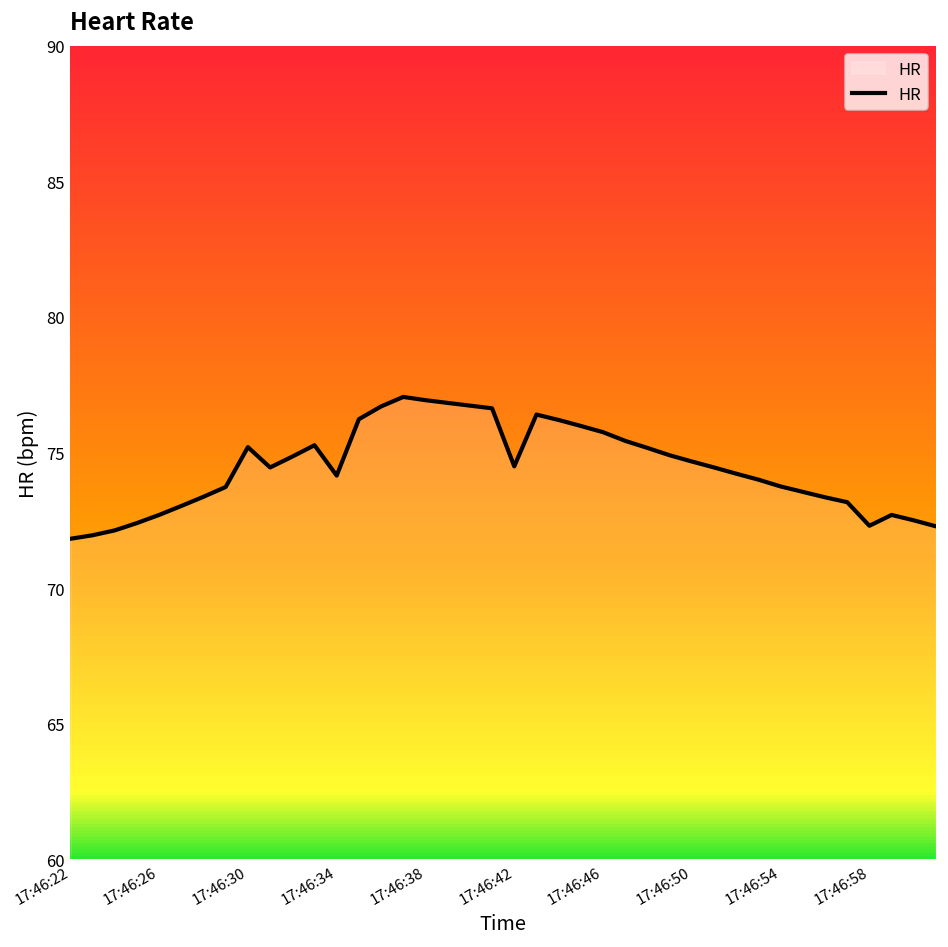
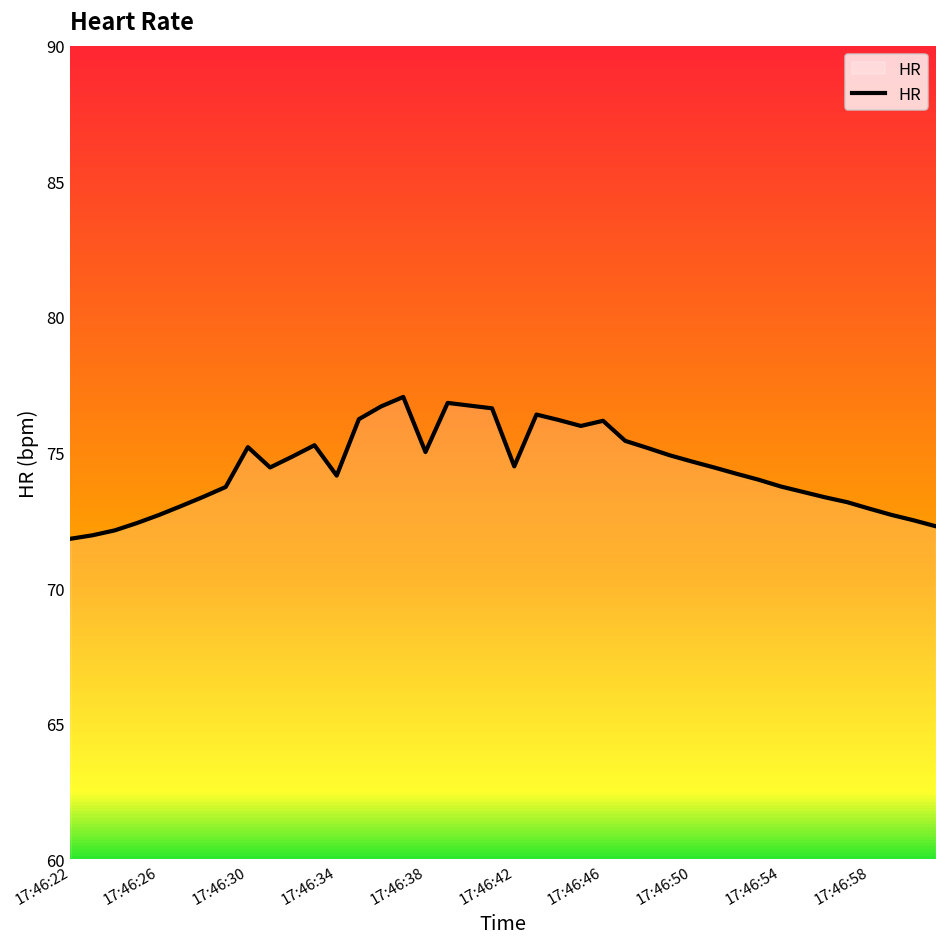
17:46:38: 76.9 -> 75.0
17:46:46: 75.8 -> 76.2
17:46:58: 72.3 -> 72.9
